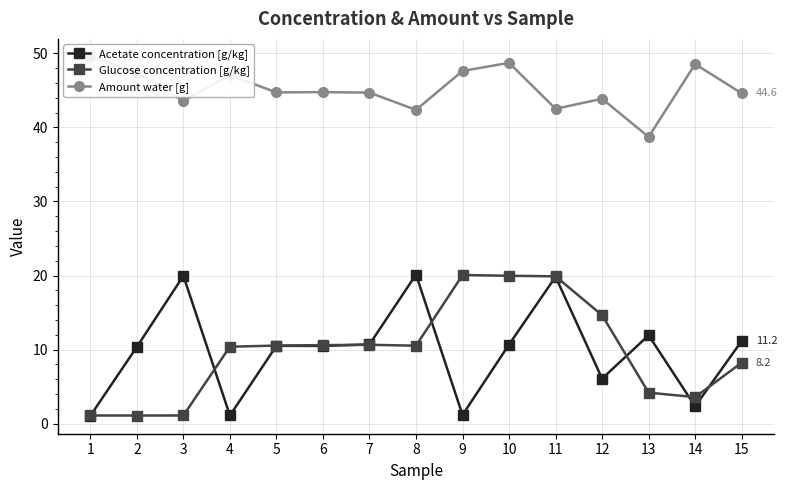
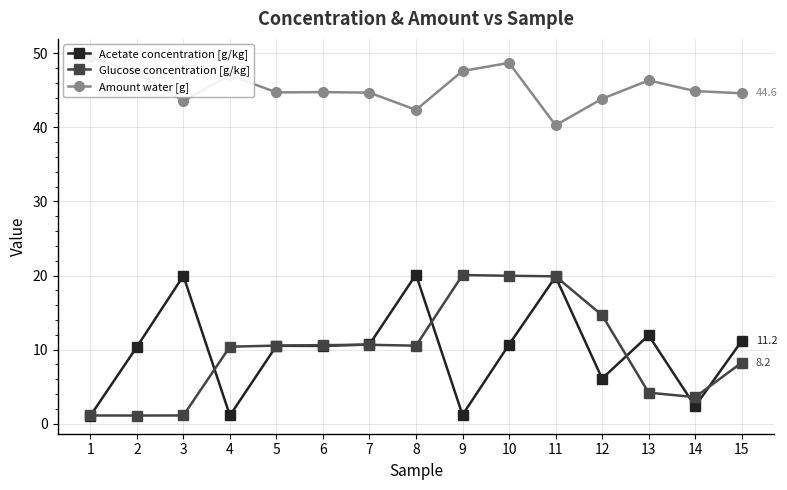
Amount water [g], 11: 43 -> 40
Amount water [g], 13: 39 -> 46
Amount water [g], 14: 49 -> 45
